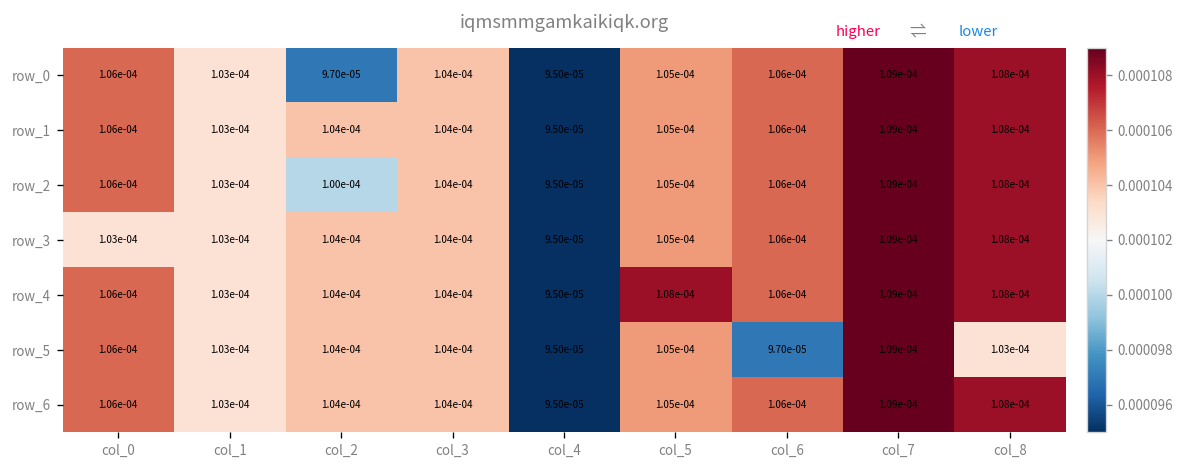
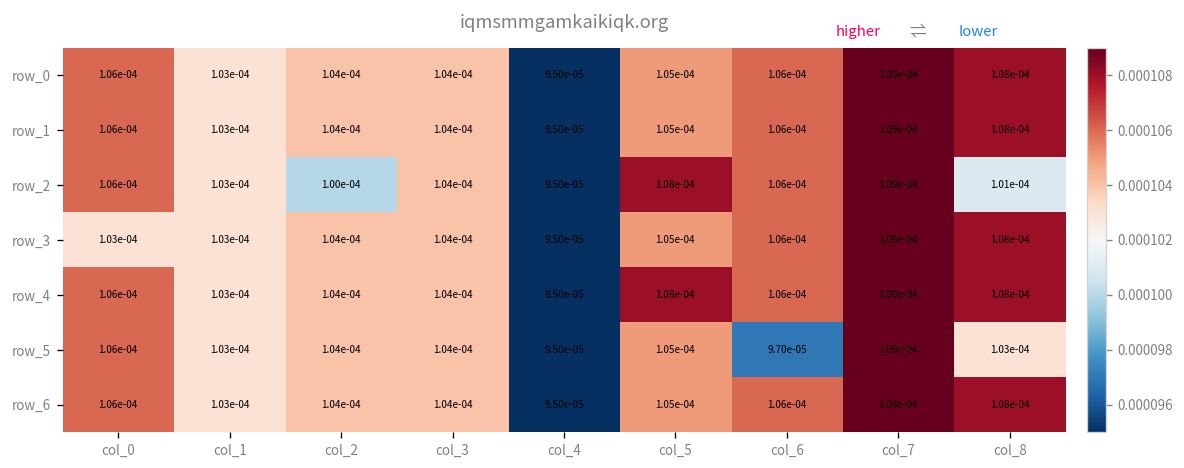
row_0, col_2: 9.70e-05 -> 1.04e-04
row_2, col_5: 1.05e-04 -> 1.08e-04
row_2, col_8: 1.08e-04 -> 1.01e-04
